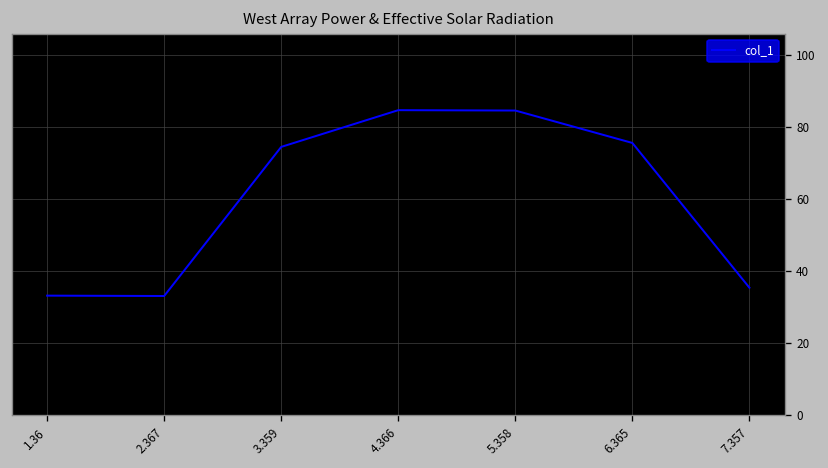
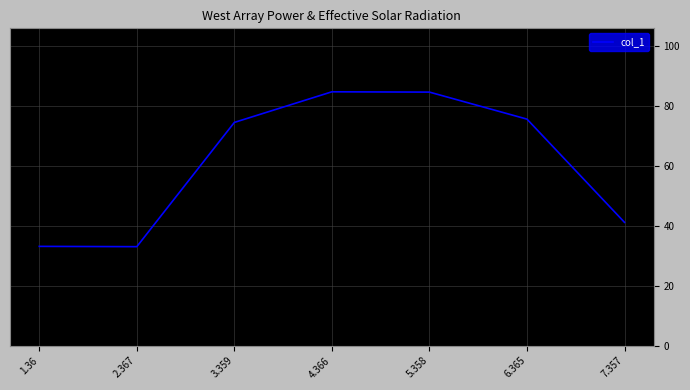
7.357: 35 -> 41
